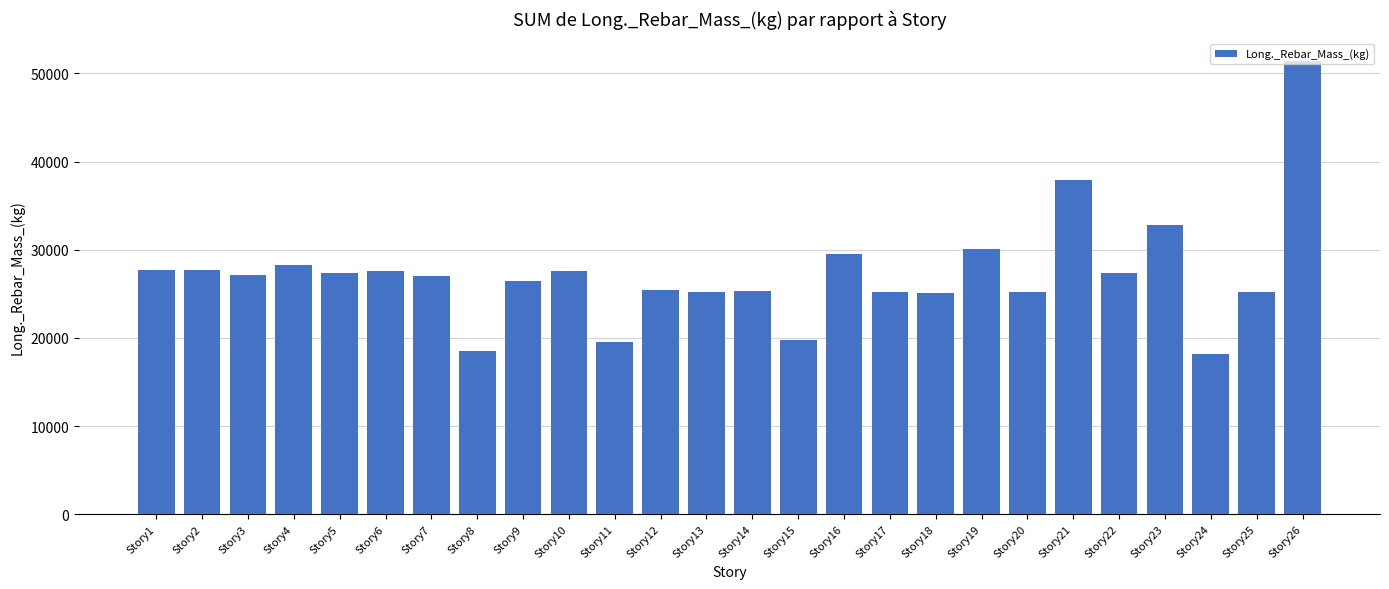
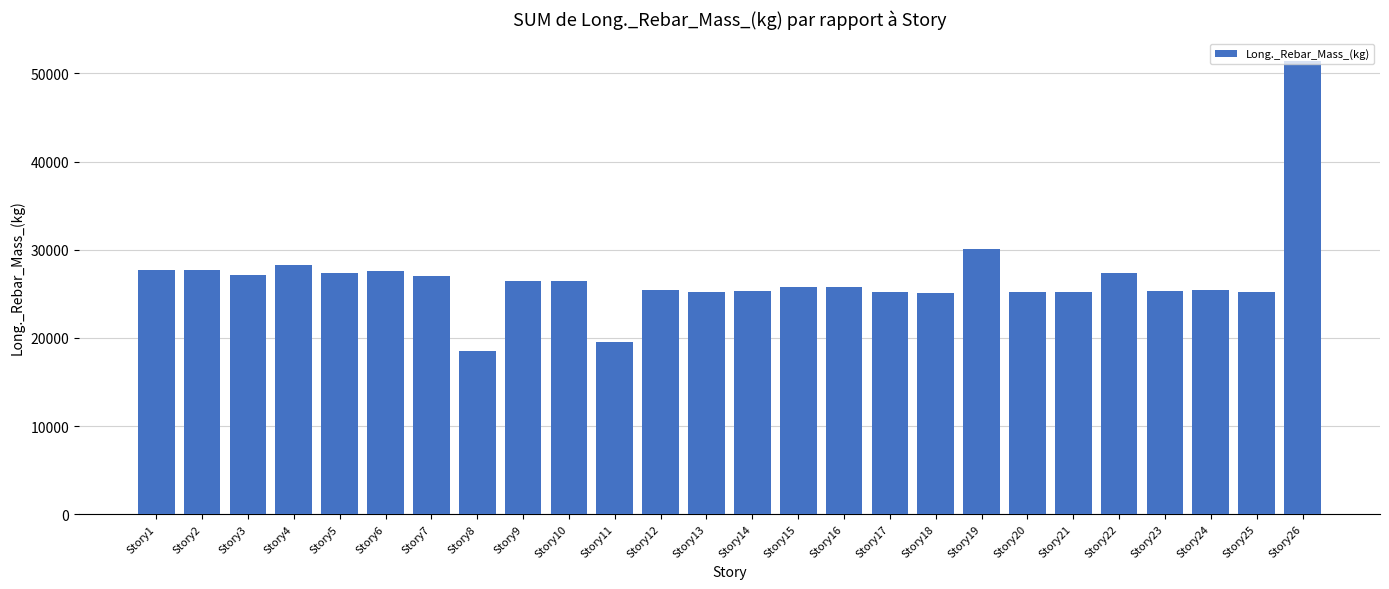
Story10: 28000 -> 27000
Story15: 20000 -> 26000
Story16: 29000 -> 26000
Story21: 38000 -> 25000
Story23: 33000 -> 25000
Story24: 18000 -> 25000
